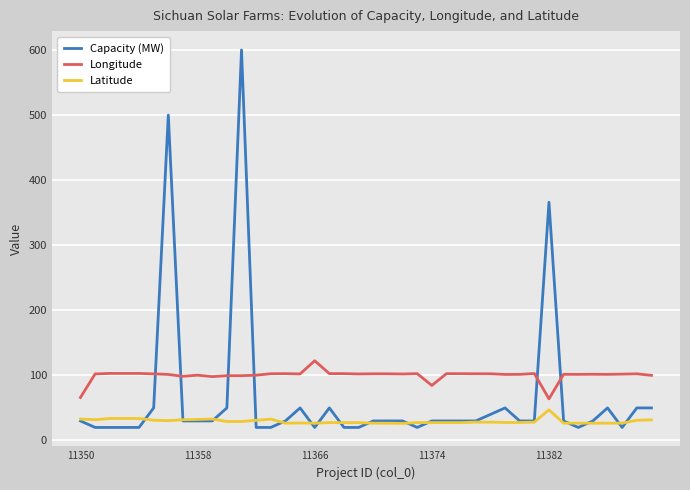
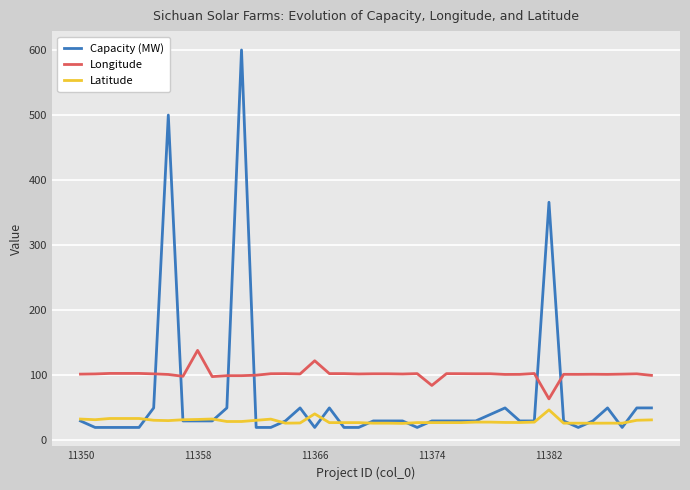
Longitude, 11350: 70 -> 100
Longitude, 11358: 100 -> 140
Latitude, 11366: 30 -> 40
